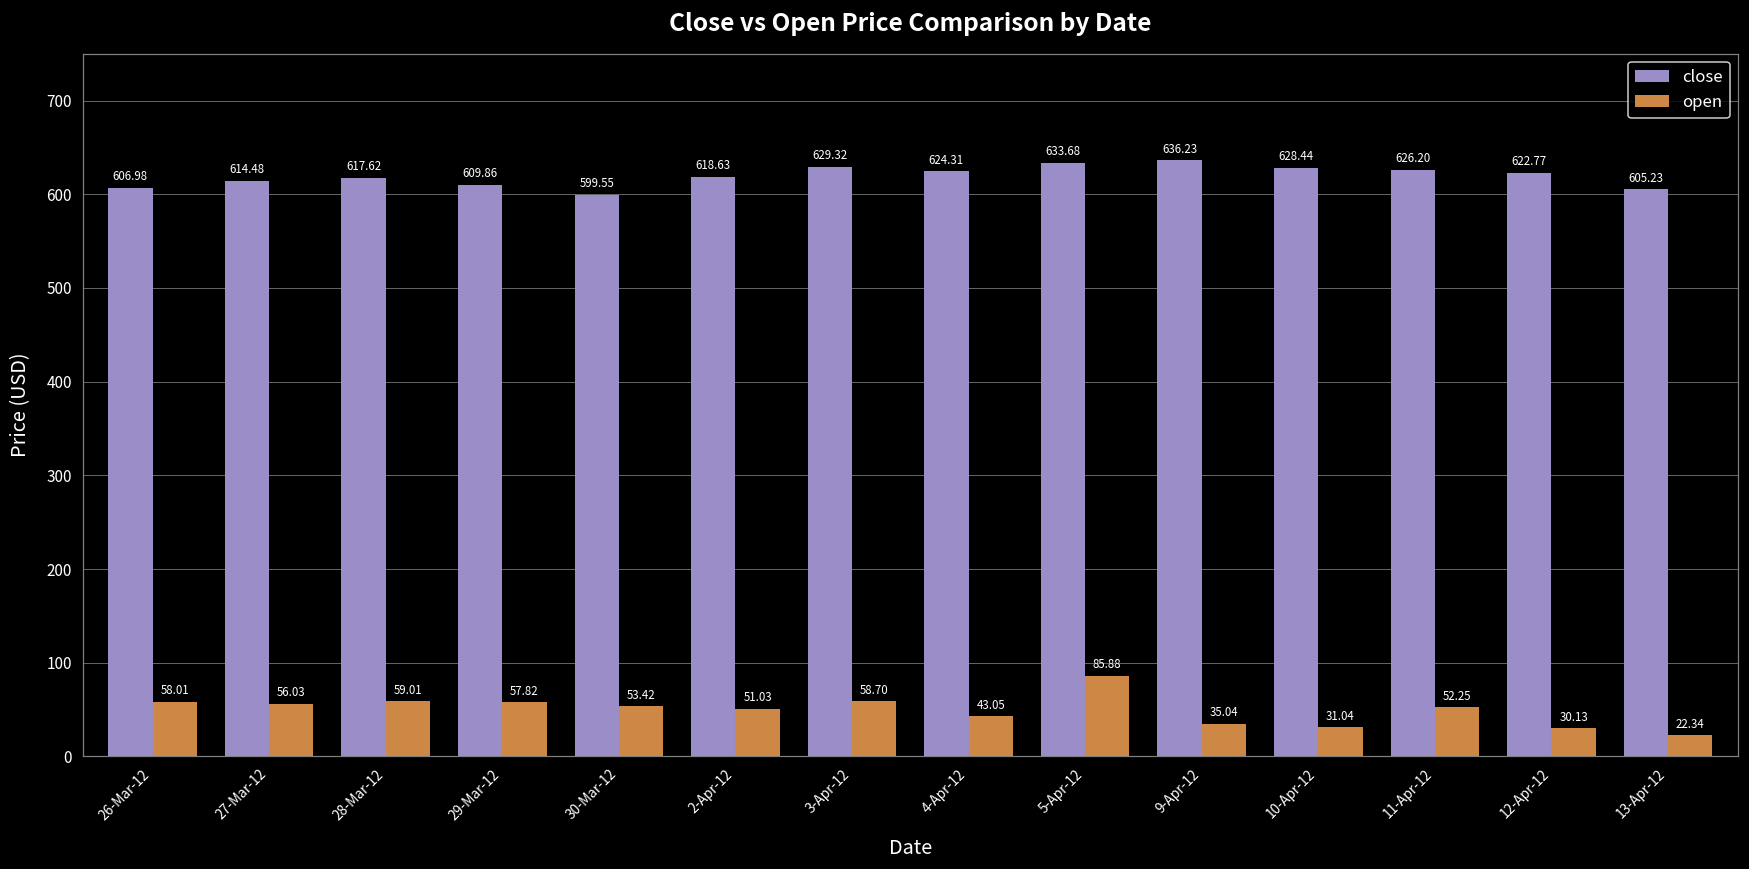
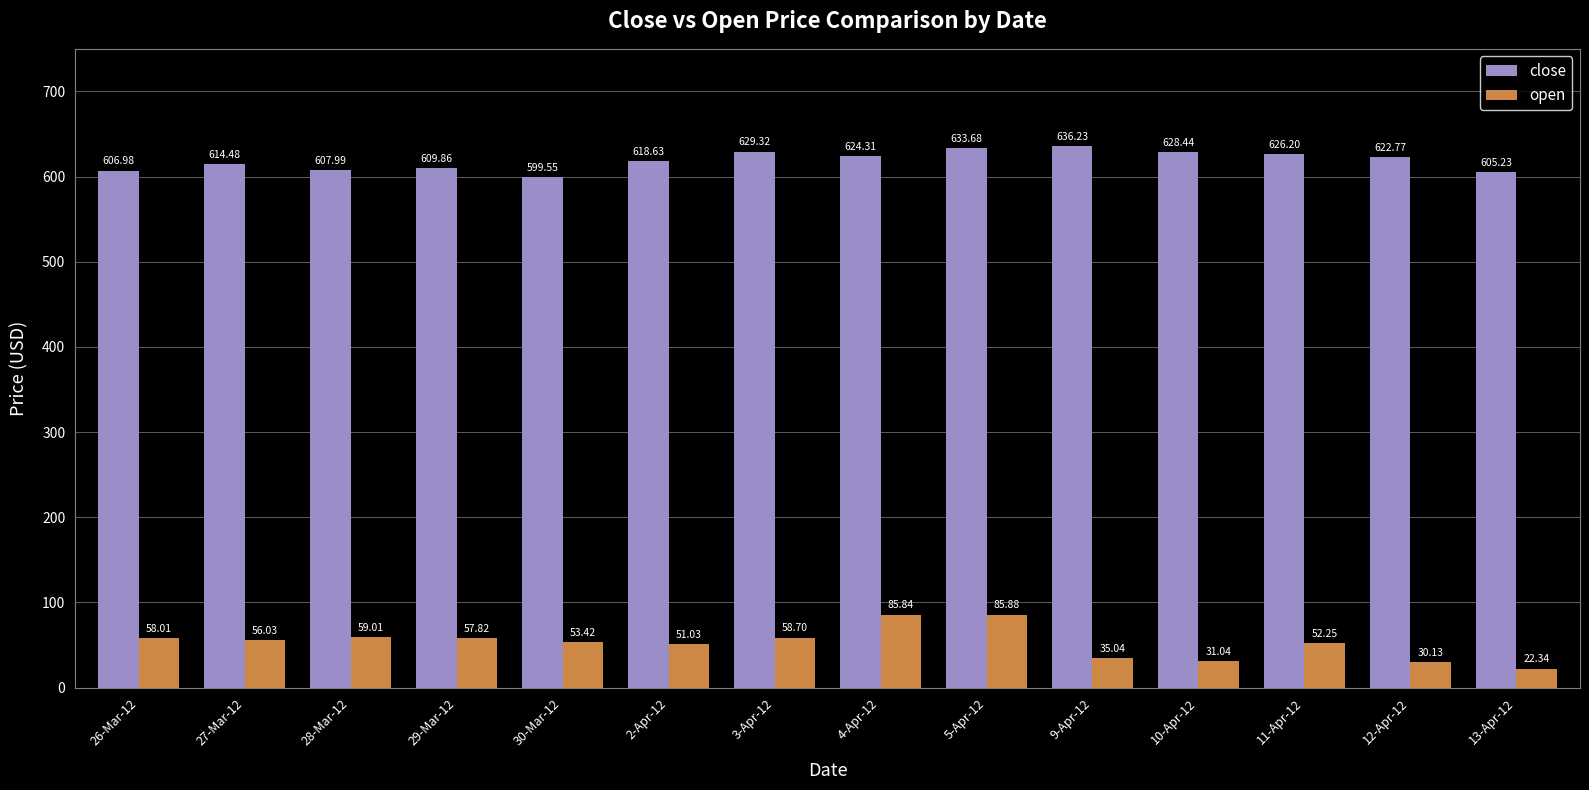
close, 28-Mar-12: 617.62 -> 607.99
open, 4-Apr-12: 43.05 -> 85.84
